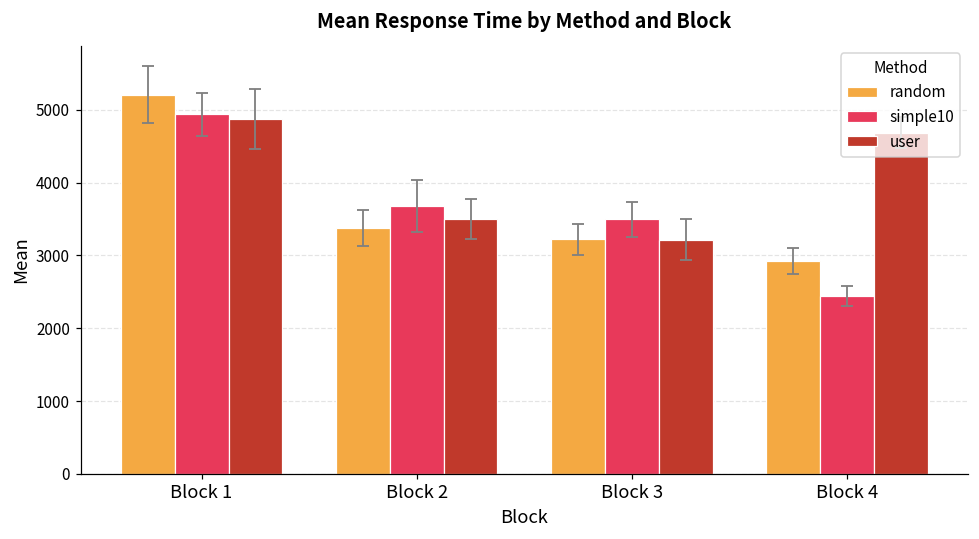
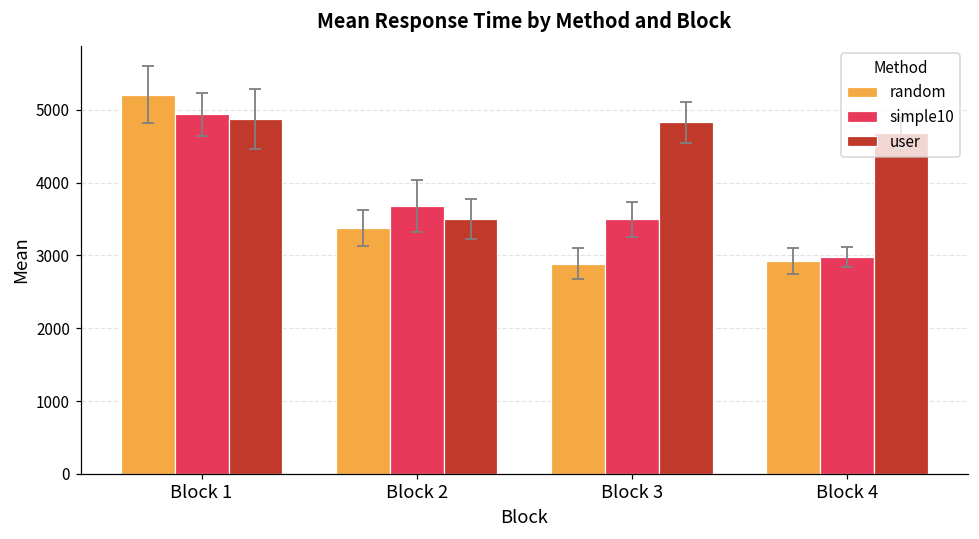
random, Block 3: 3200 -> 2900
user, Block 3: 3200 -> 4800
simple10, Block 4: 2400 -> 3000
